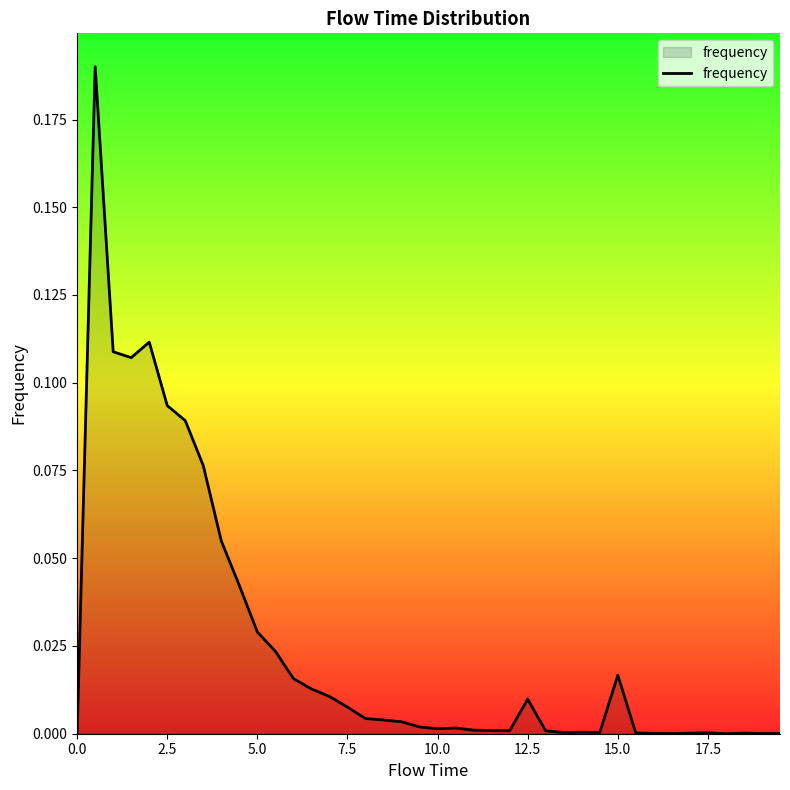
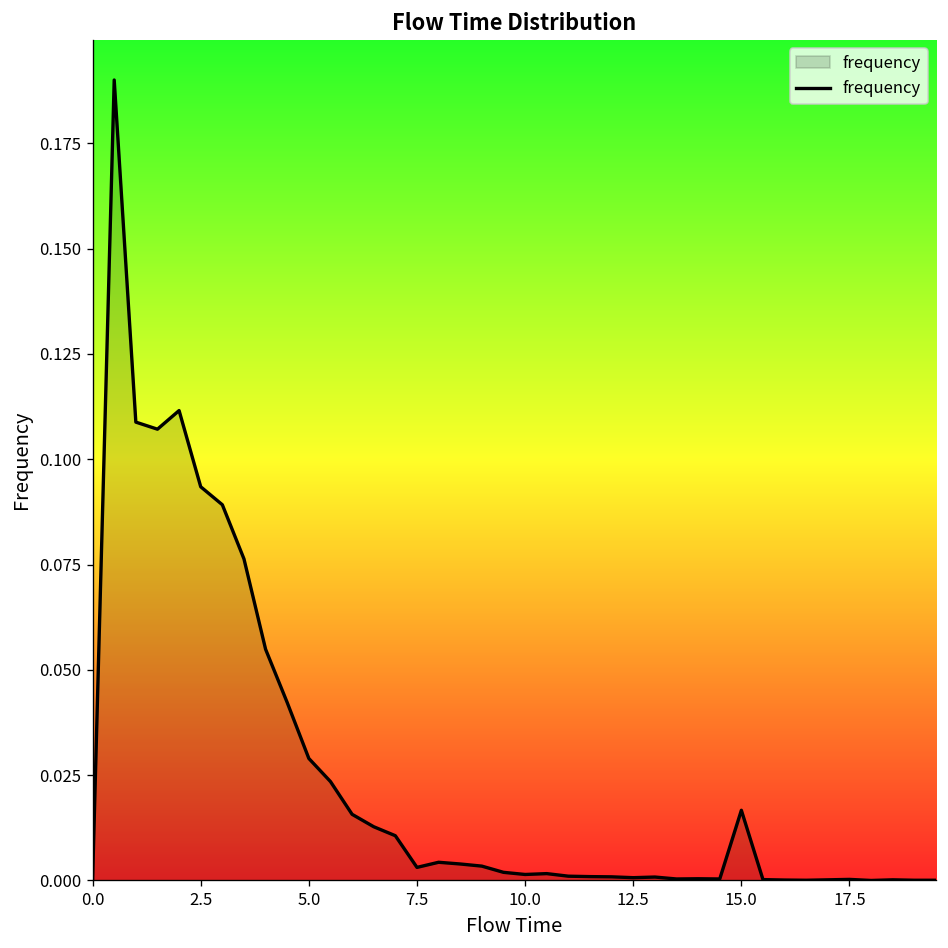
7.5: 0.008 -> 0.003
12.5: 0.010 -> 0.001
